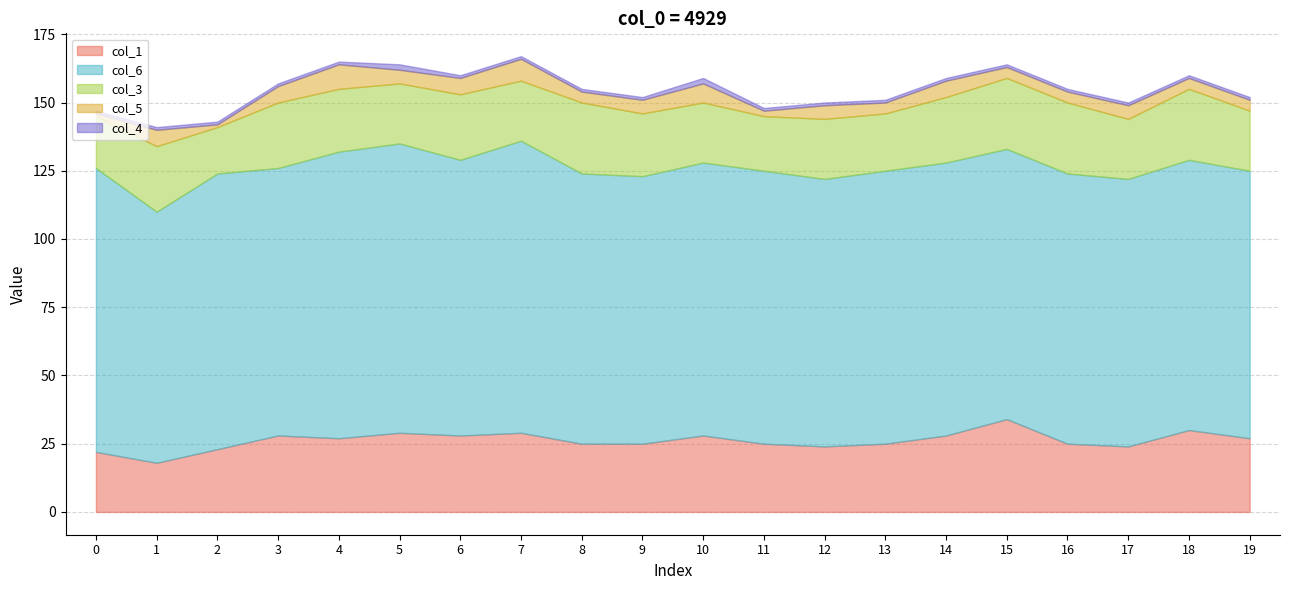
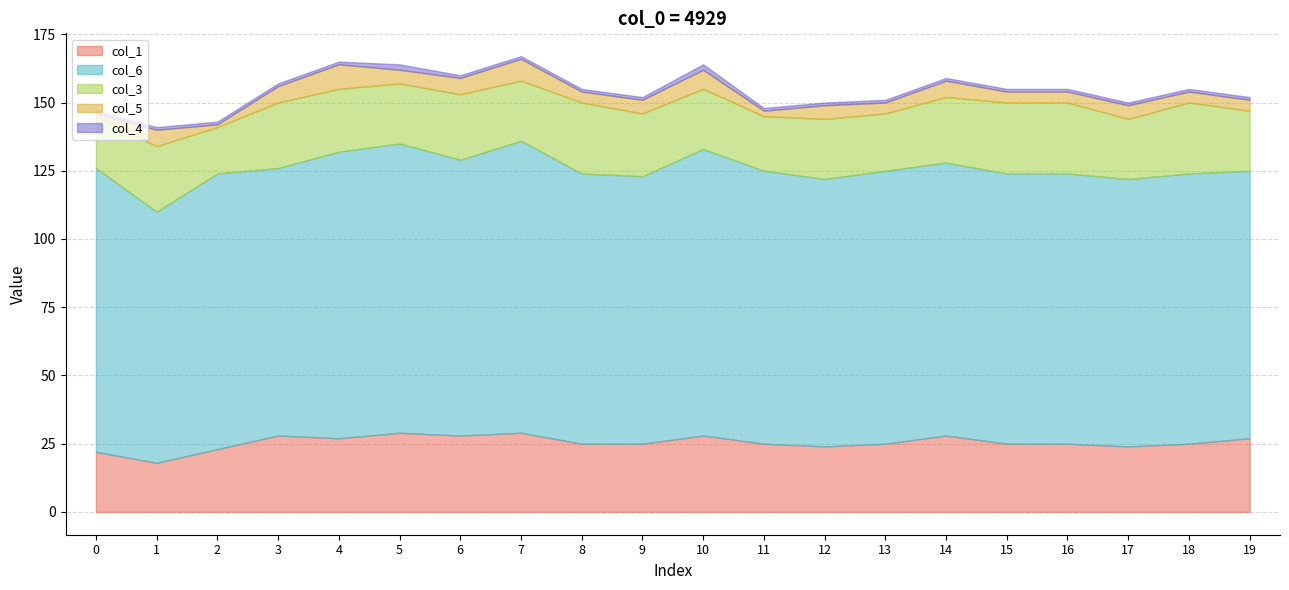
col_6, 10: 100 -> 105
col_1, 15: 34 -> 25
col_1, 18: 30 -> 25
